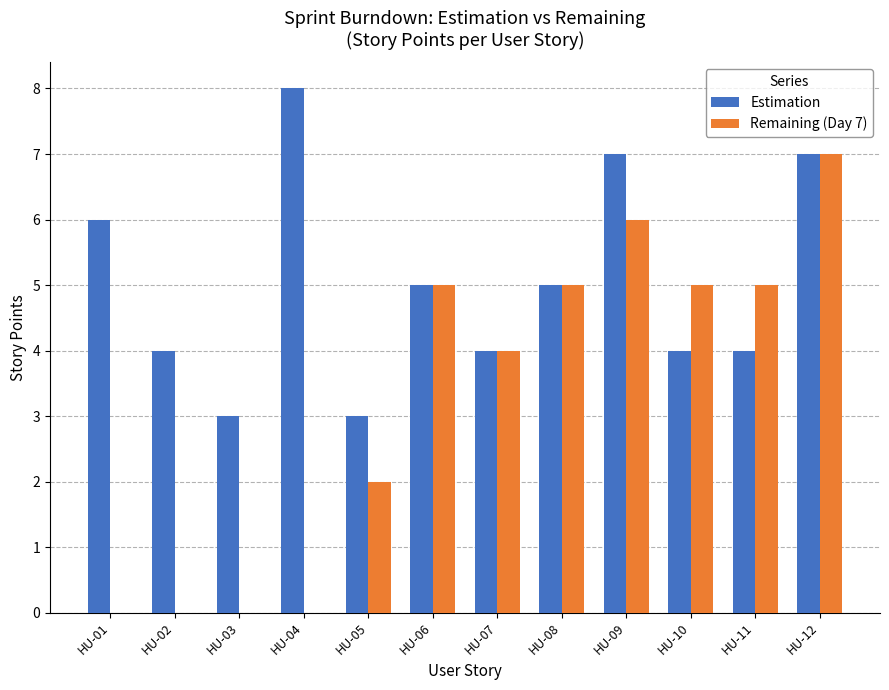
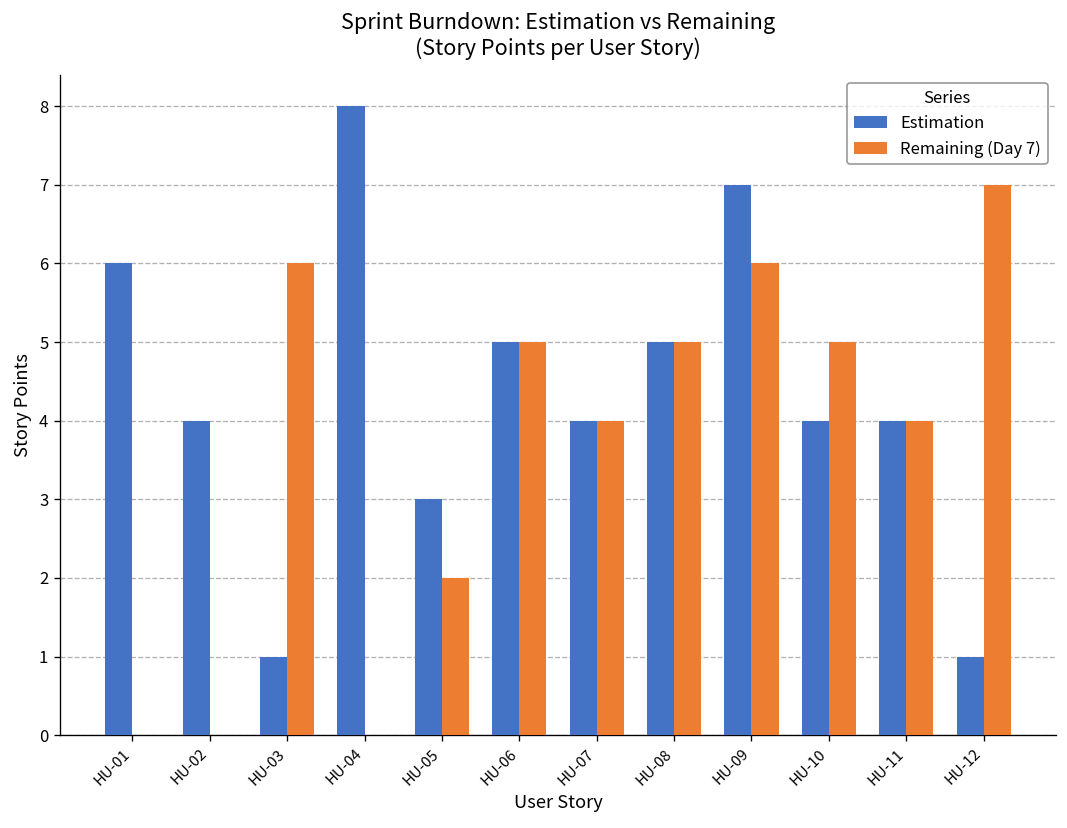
Estimation, HU-03: 3 -> 1
Remaining (Day 7), HU-03: 0 -> 6
Remaining (Day 7), HU-11: 5 -> 4
Estimation, HU-12: 7 -> 1
